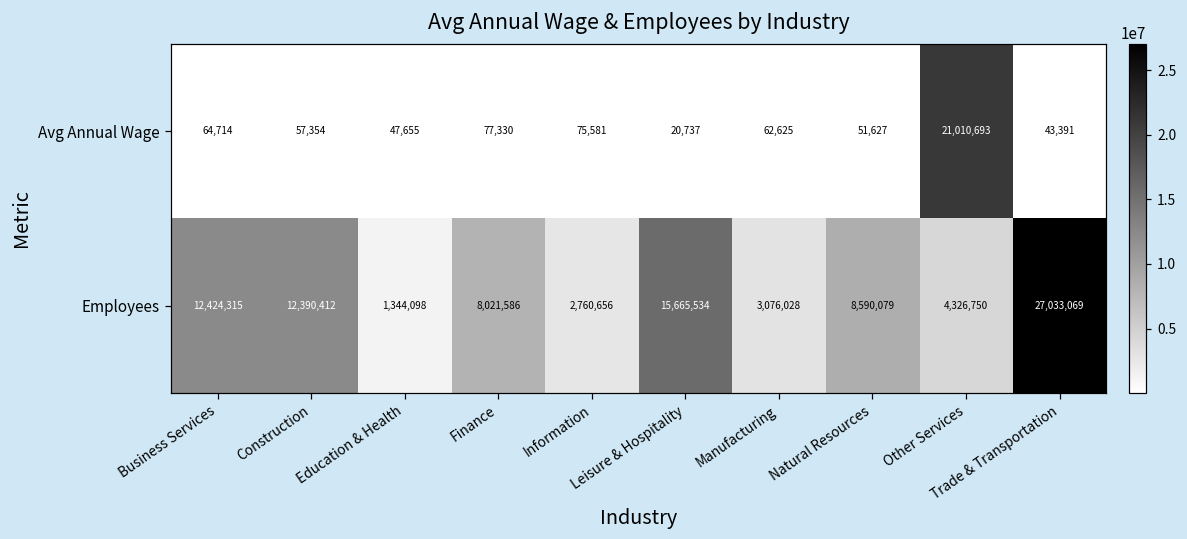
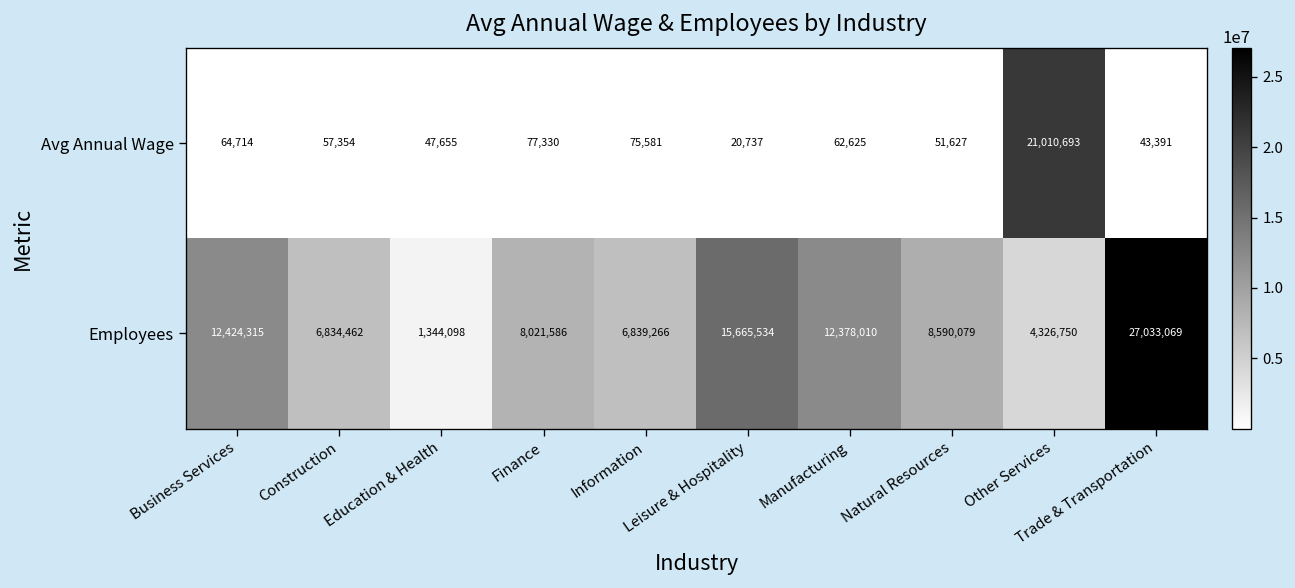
Employees, Construction: 12,390,412 -> 6,834,462
Employees, Information: 2,760,656 -> 6,839,266
Employees, Manufacturing: 3,076,028 -> 12,378,010
